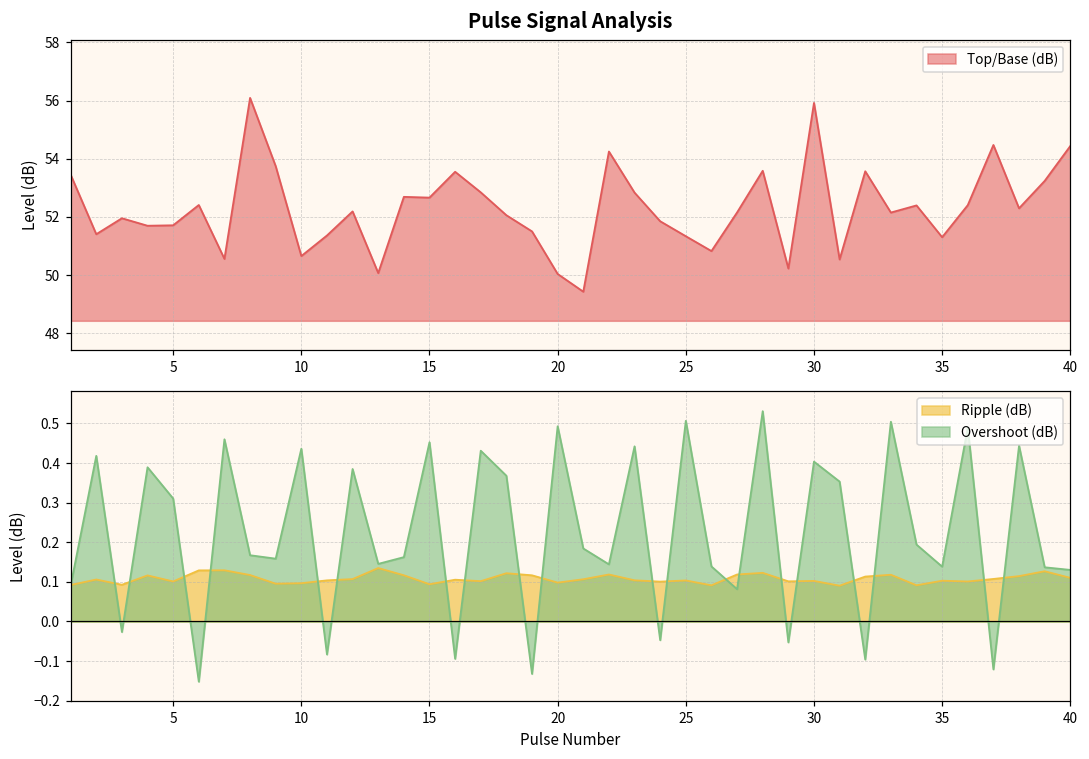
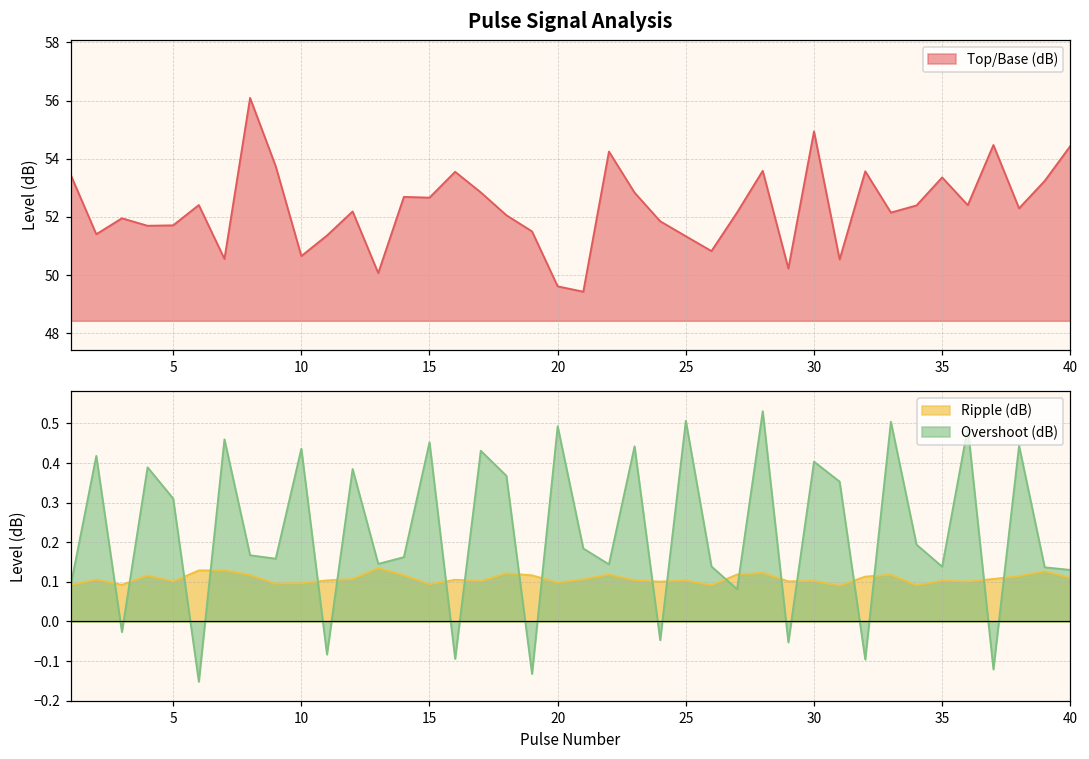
Pulse Signal Analysis, 20: 50.0 -> 49.6
Pulse Signal Analysis, 30: 55.9 -> 54.9
Pulse Signal Analysis, 35: 51.3 -> 53.4
